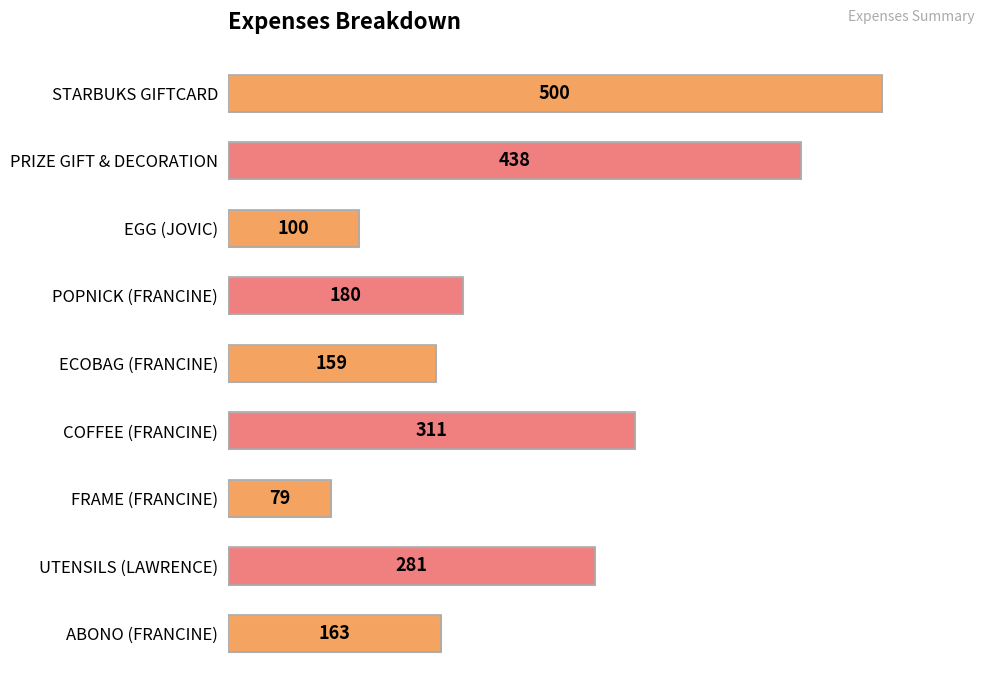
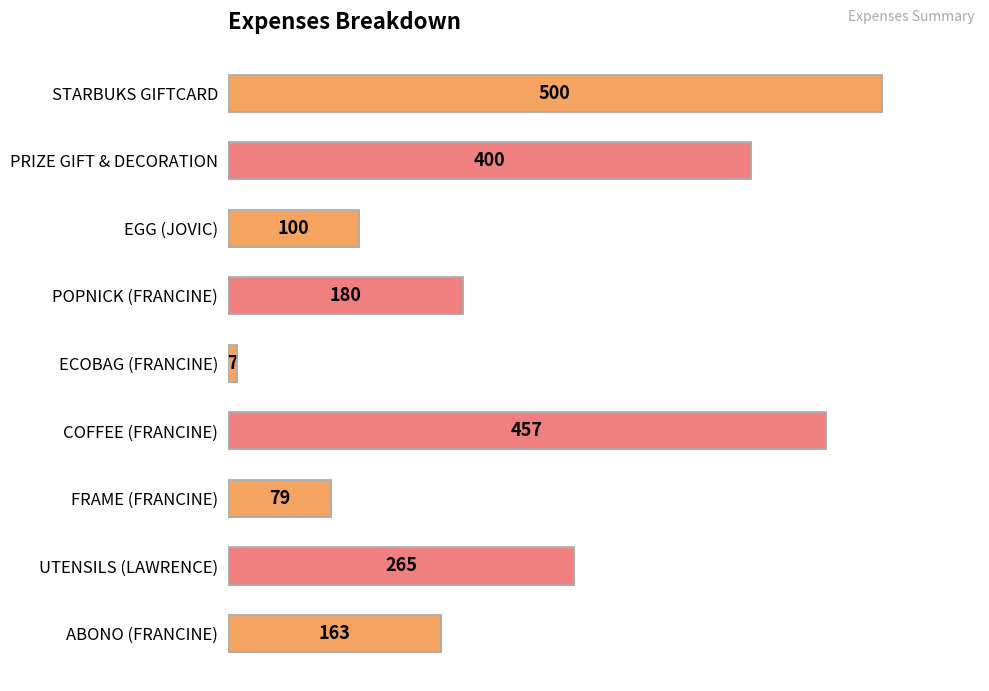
PRIZE GIFT & DECORATION: 438 -> 400
ECOBAG (FRANCINE): 159 -> 7
COFFEE (FRANCINE): 311 -> 457
UTENSILS (LAWRENCE): 281 -> 265
